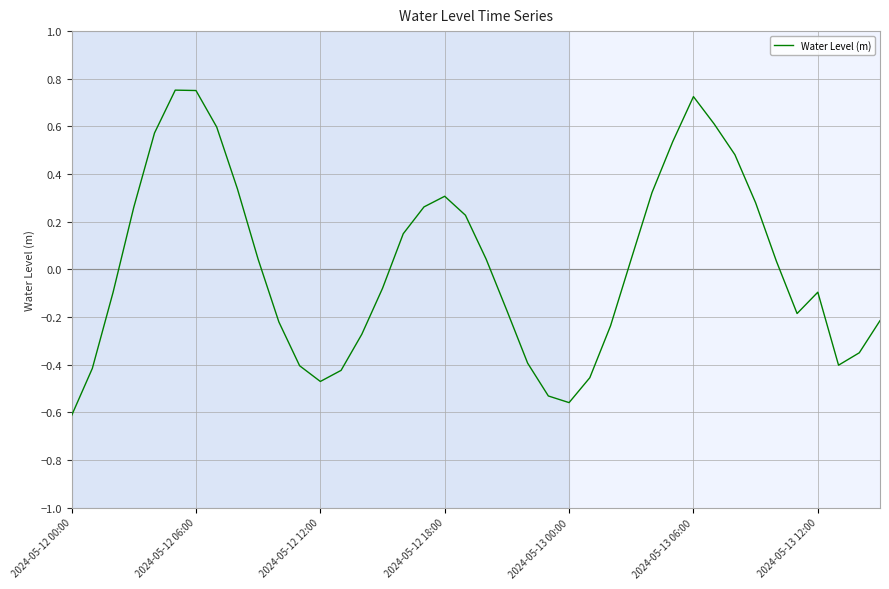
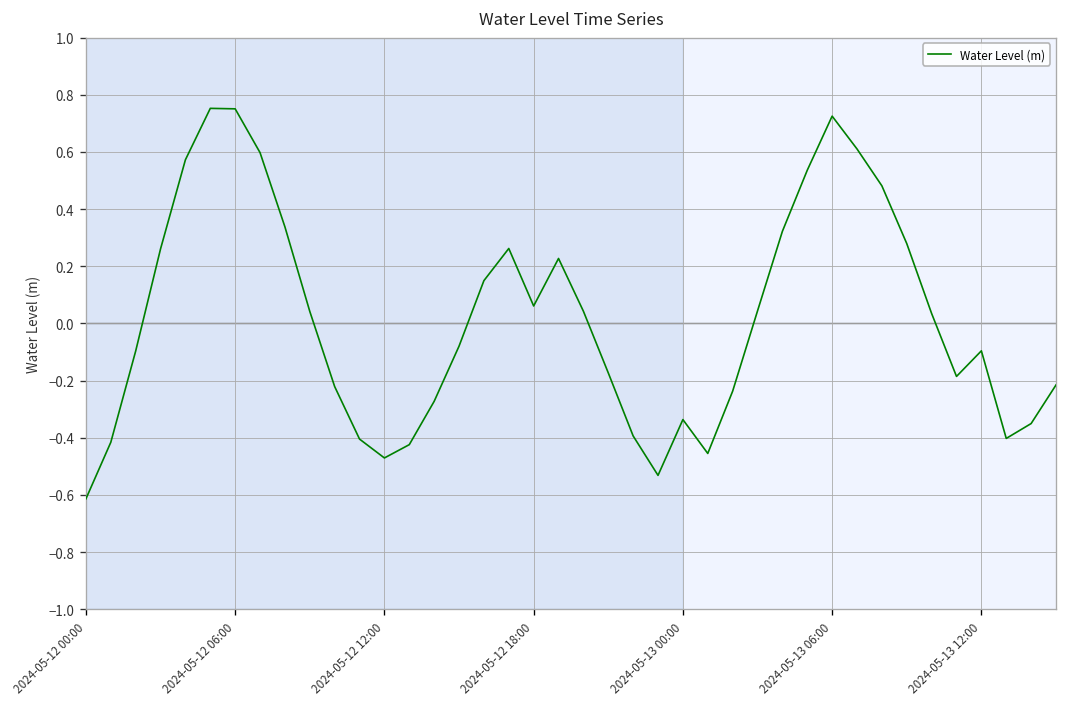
2024-05-12 18:00: 0.31 -> 0.06
2024-05-13 00:00: -0.56 -> -0.34
